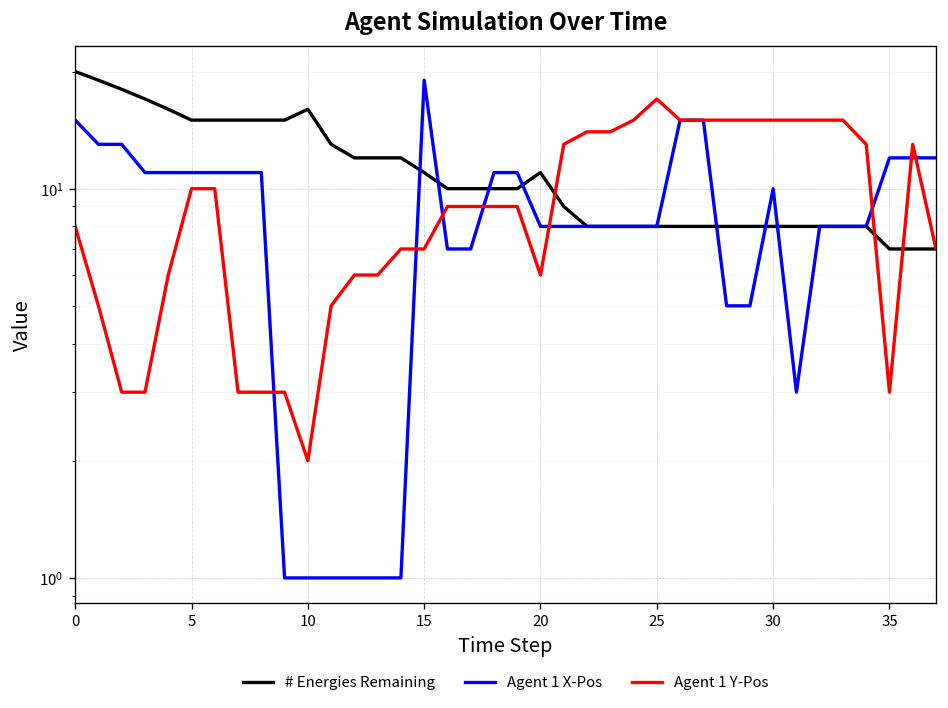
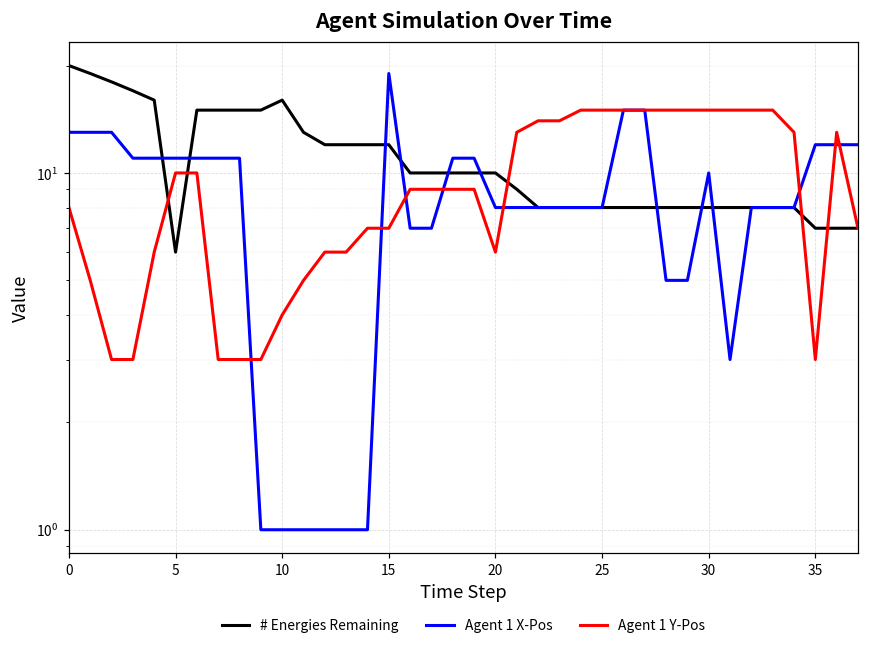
Agent 1 X-Pos, 0: 15 -> 13
# Energies Remaining, 5: 15 -> 6
Agent 1 Y-Pos, 10: 2 -> 4
# Energies Remaining, 15: 11 -> 12
# Energies Remaining, 20: 11 -> 10
Agent 1 Y-Pos, 25: 17 -> 15
